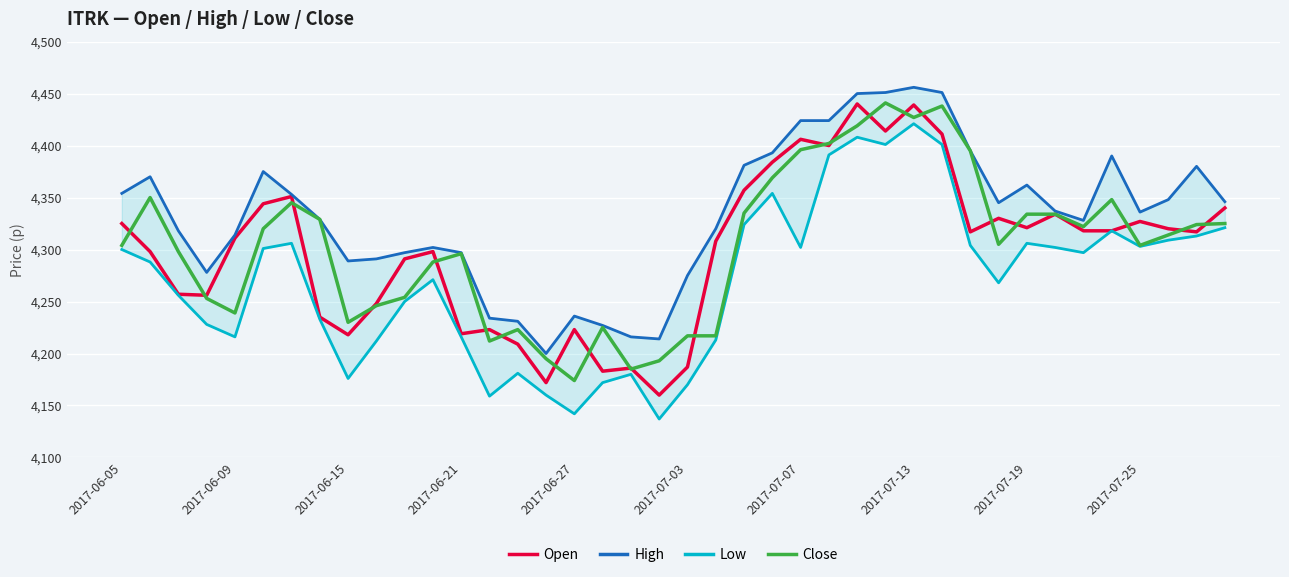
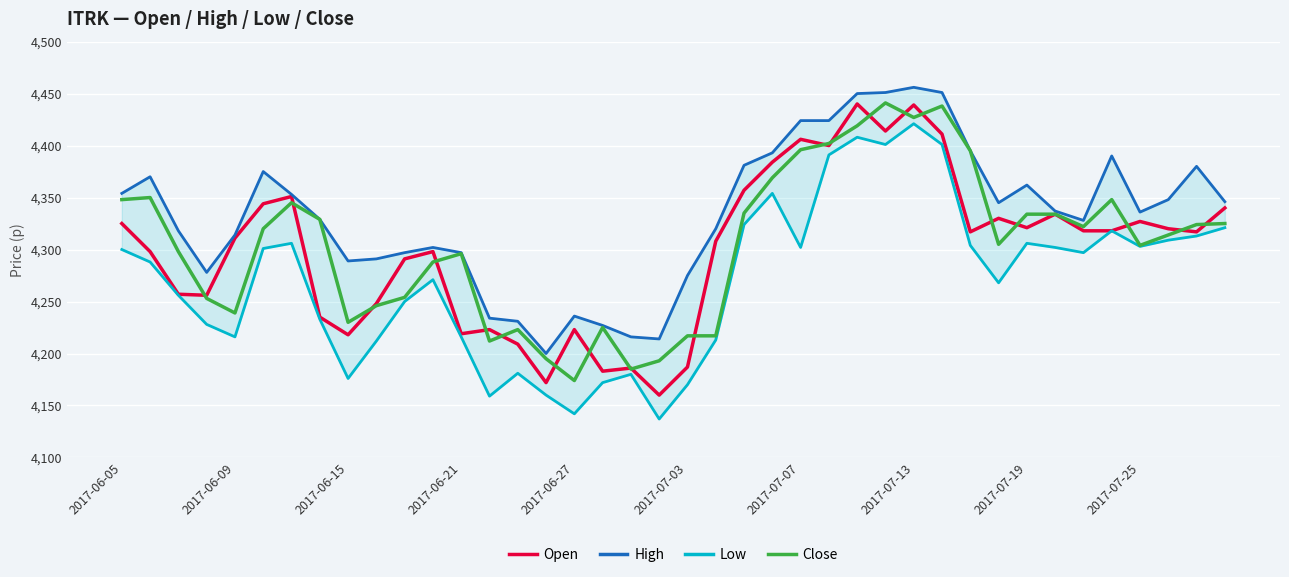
Close, 2017-06-05: 4,304 -> 4,348
